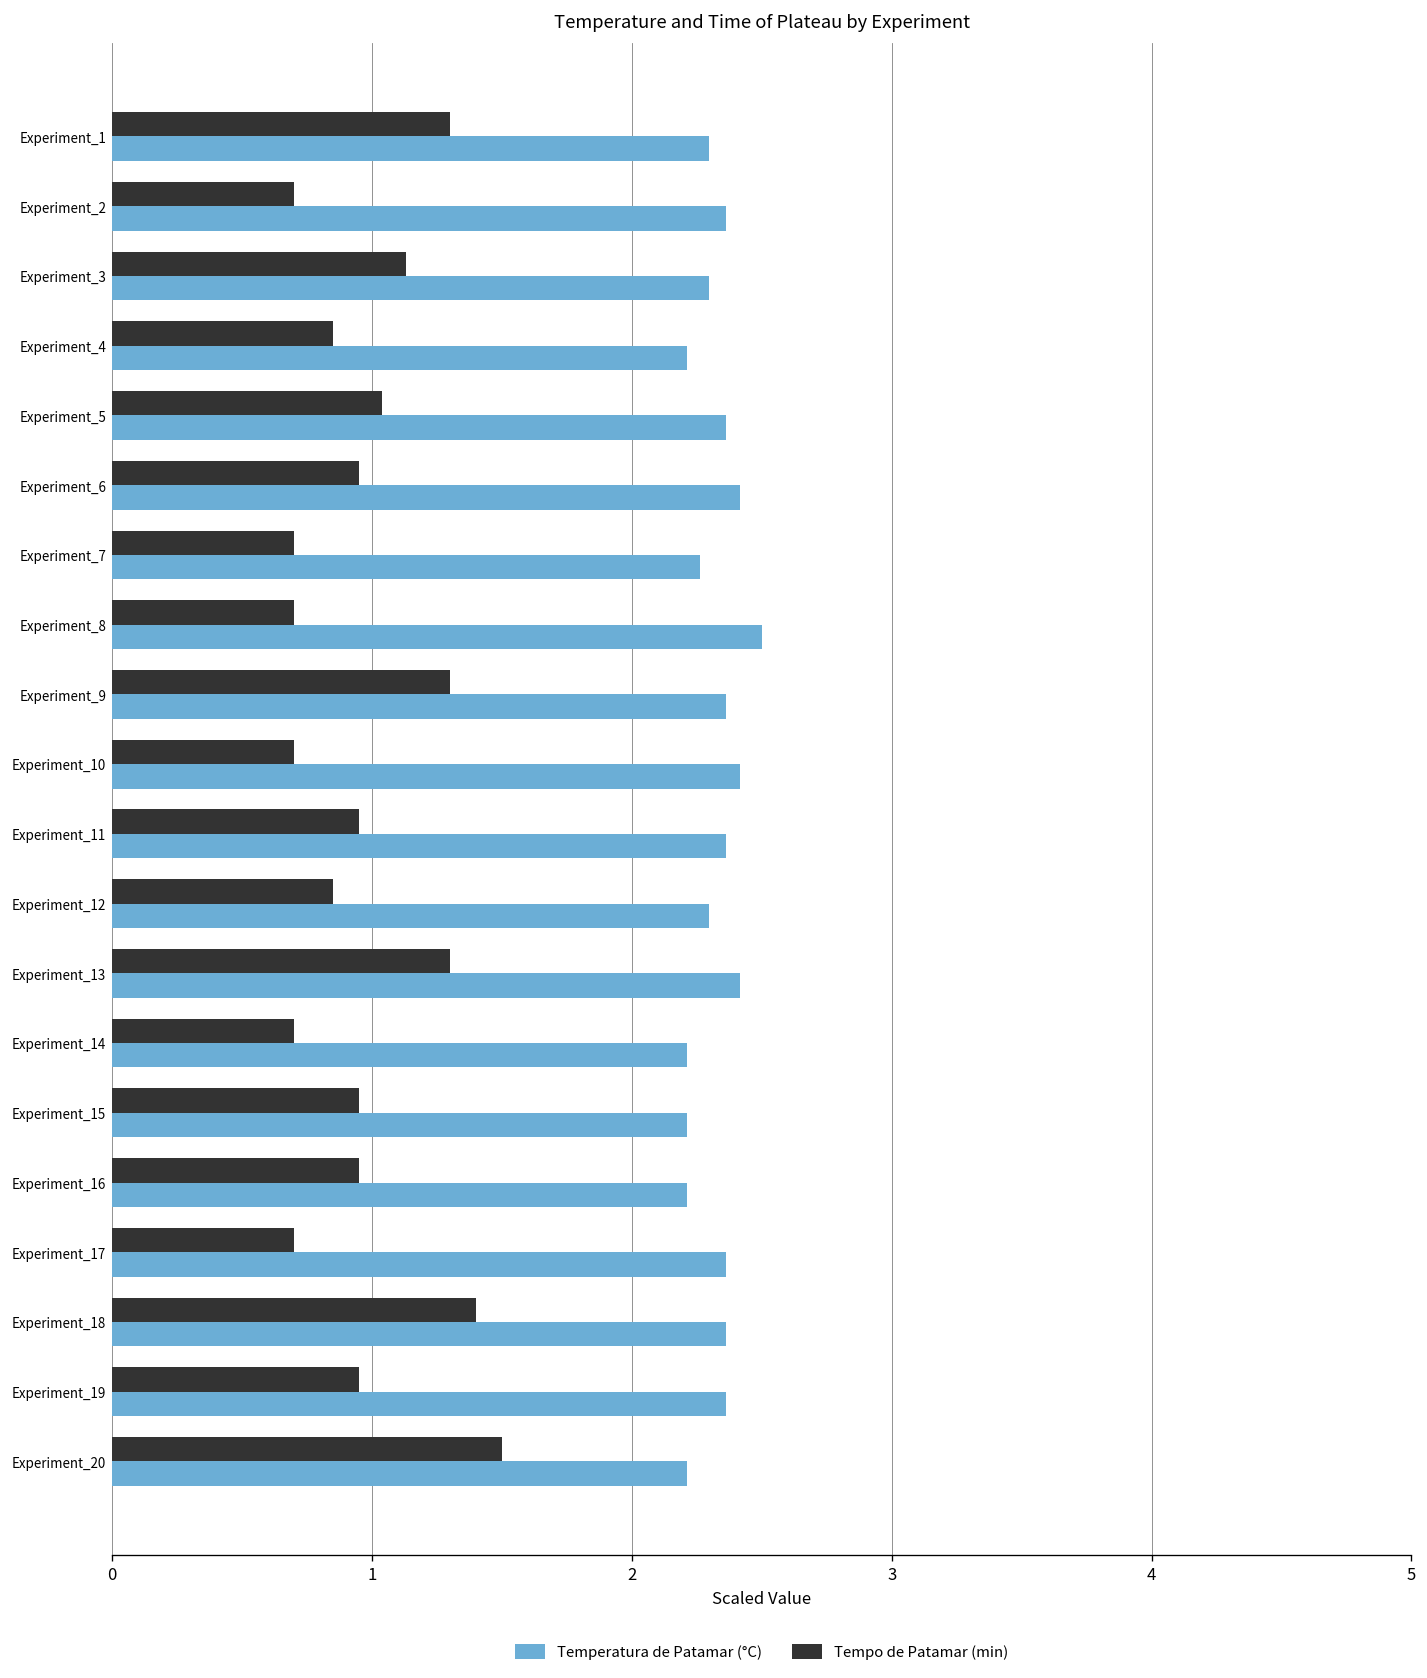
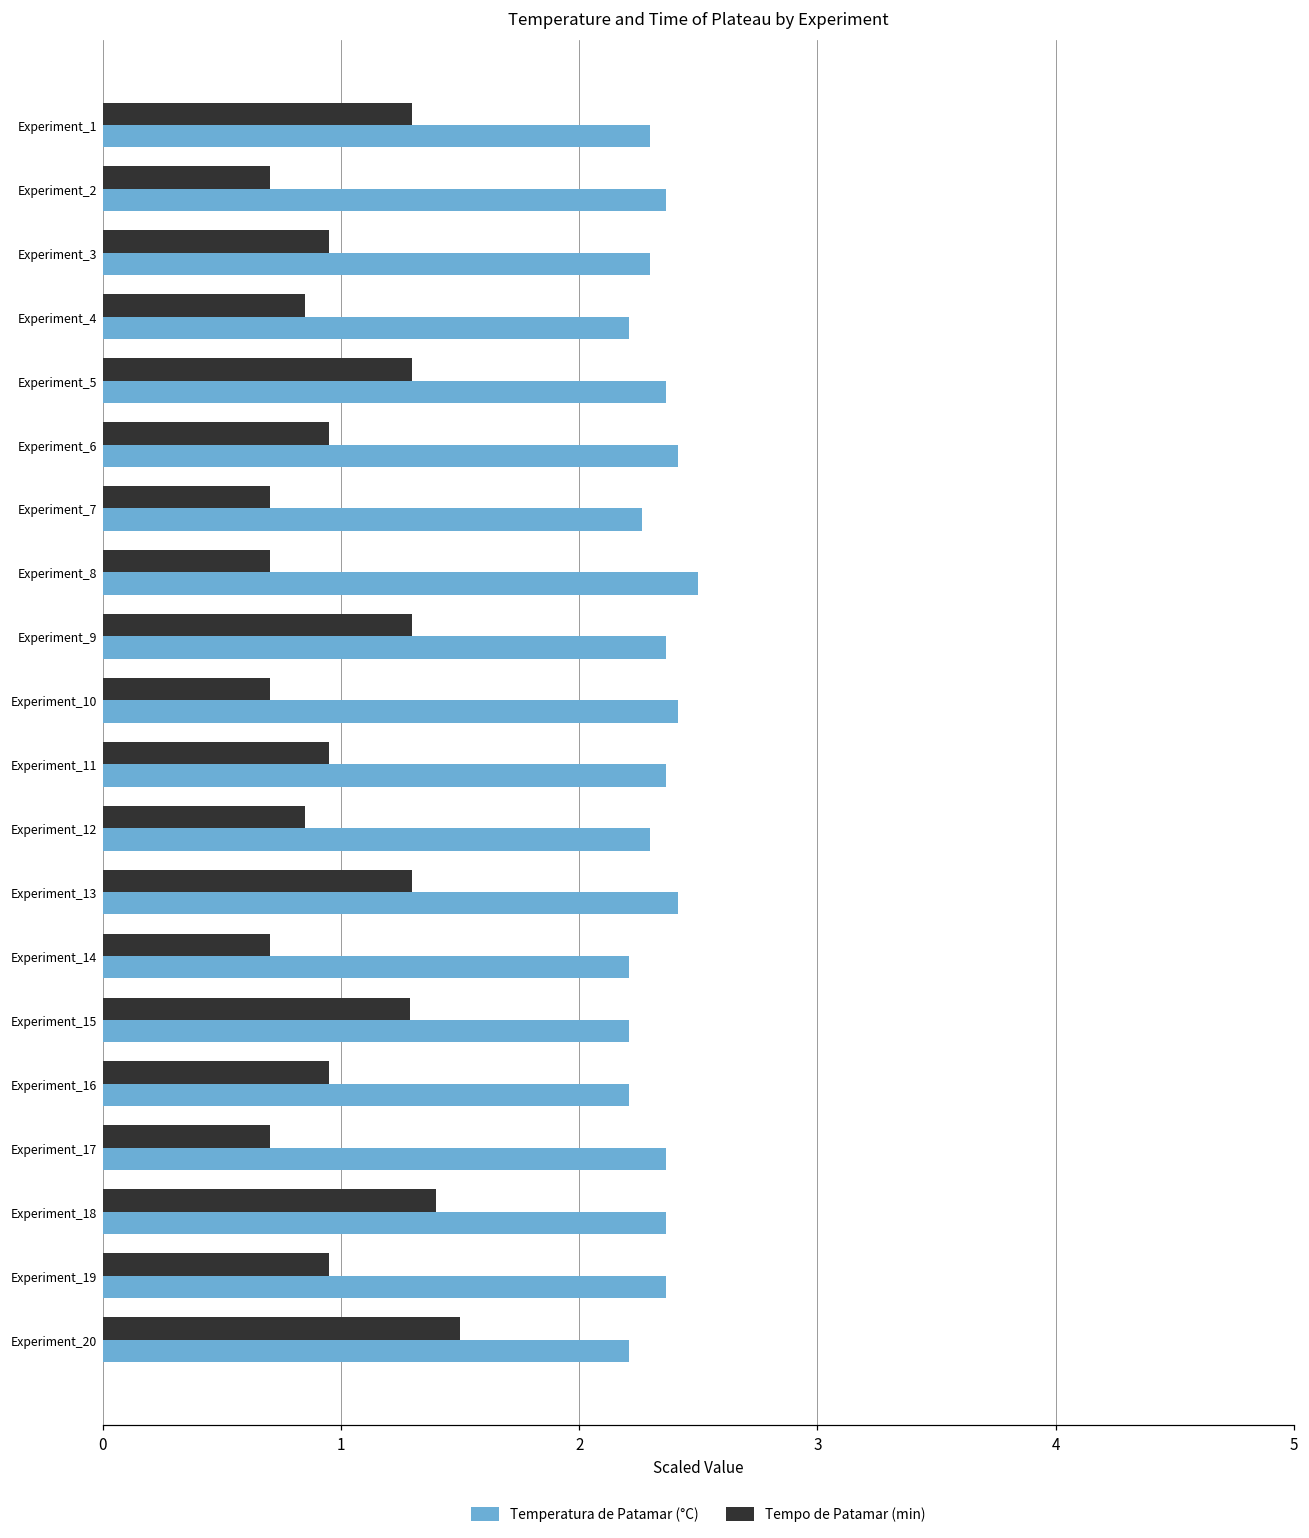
Tempo de Patamar (min), Experiment_3: 1.13 -> 0.95
Tempo de Patamar (min), Experiment_5: 1.04 -> 1.30
Tempo de Patamar (min), Experiment_15: 0.95 -> 1.29
